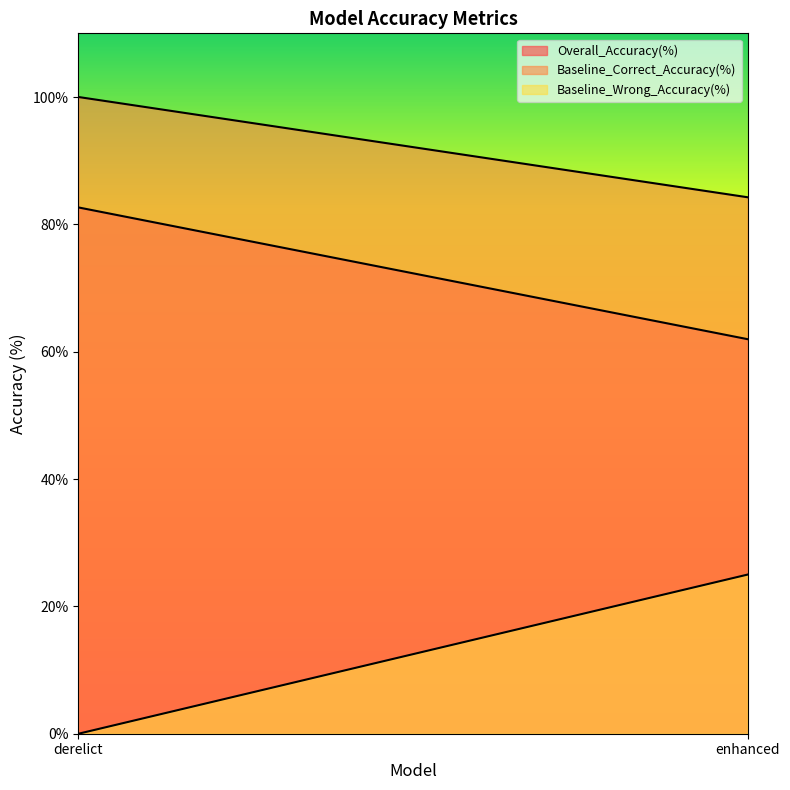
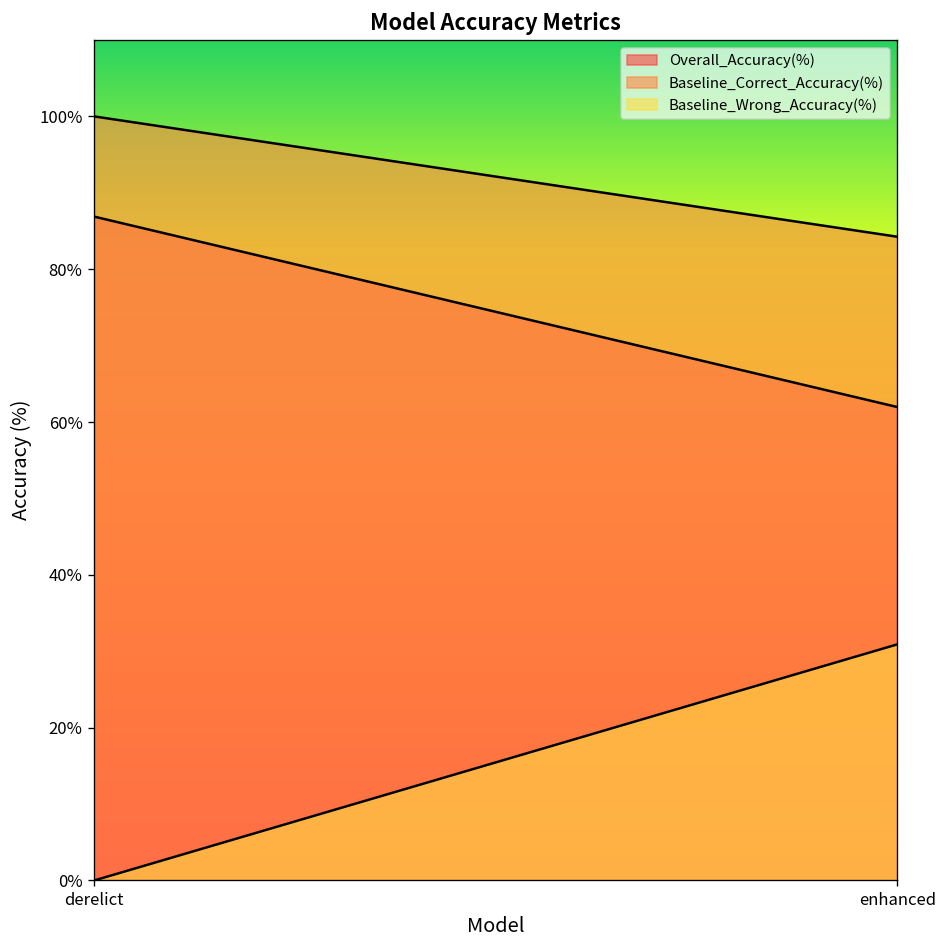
Overall_Accuracy(%), derelict: 83% -> 87%
Baseline_Wrong_Accuracy(%), enhanced: 25% -> 31%
